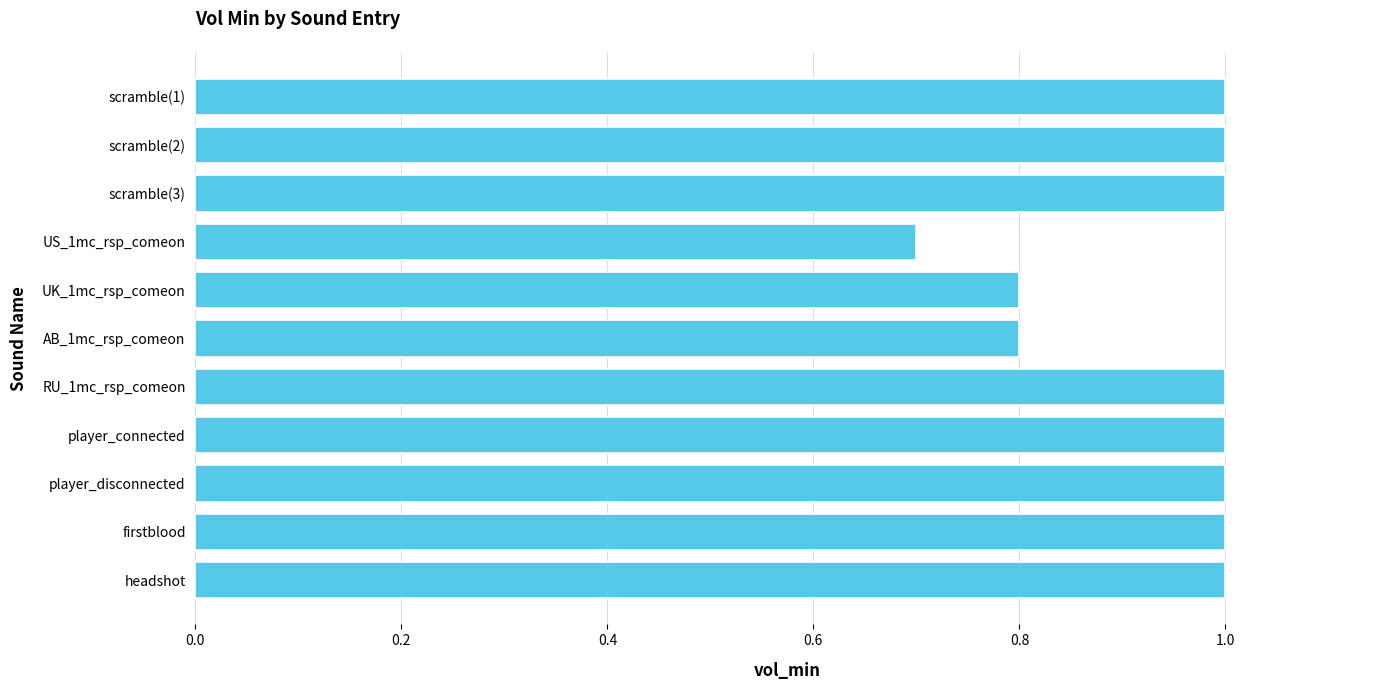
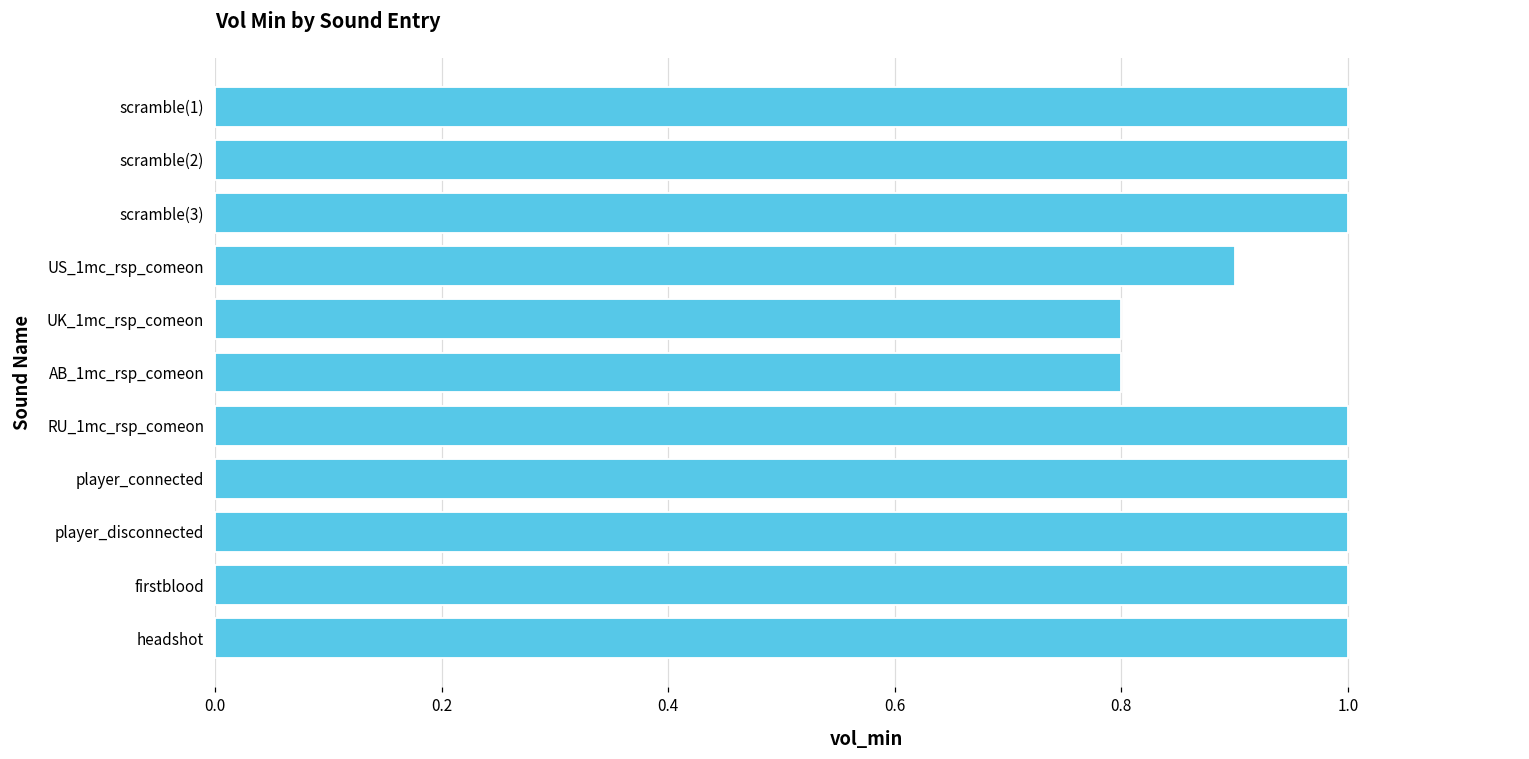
US_1mc_rsp_comeon: 0.7 -> 0.9
